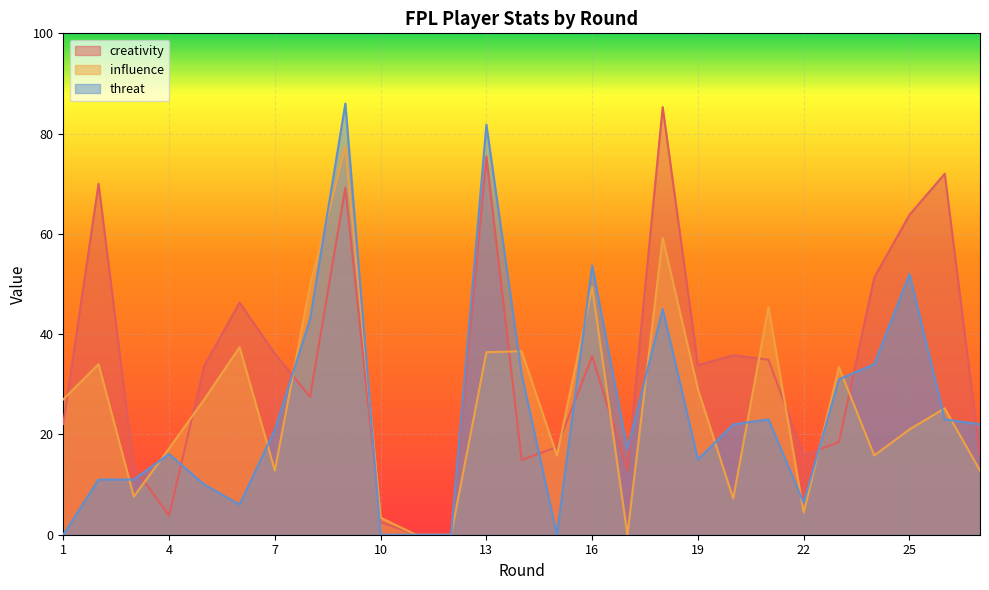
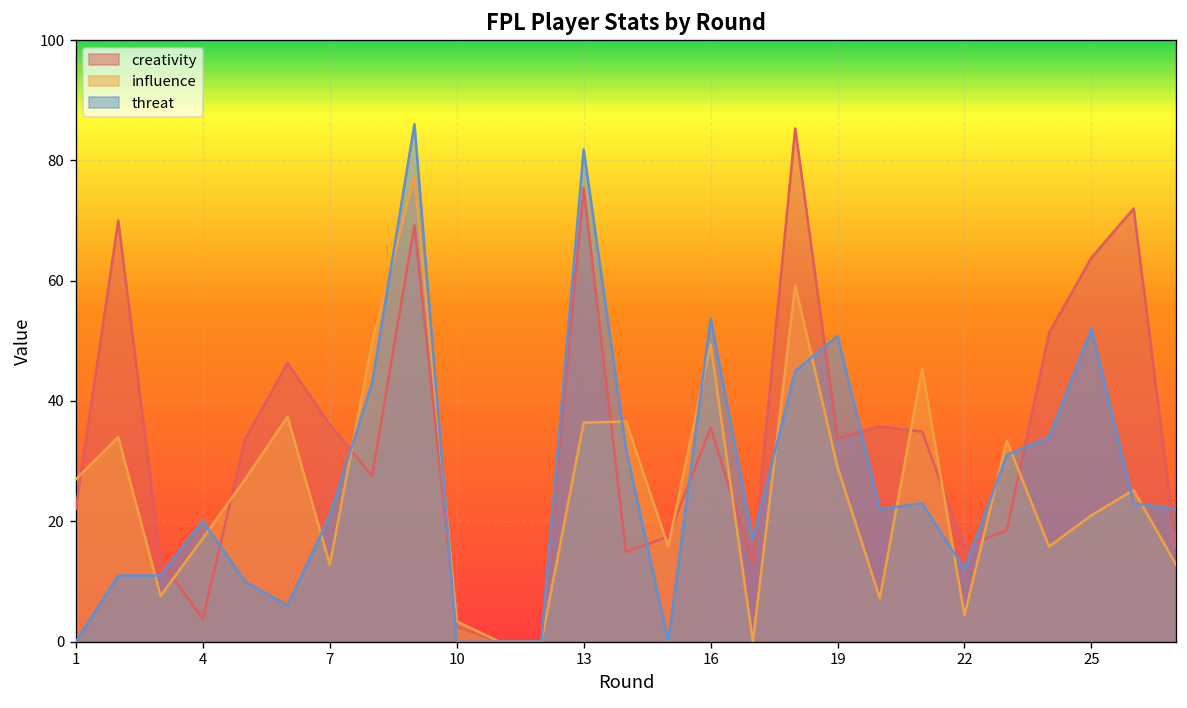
threat, 4: 16 -> 20
threat, 19: 15 -> 51
threat, 22: 6 -> 12
